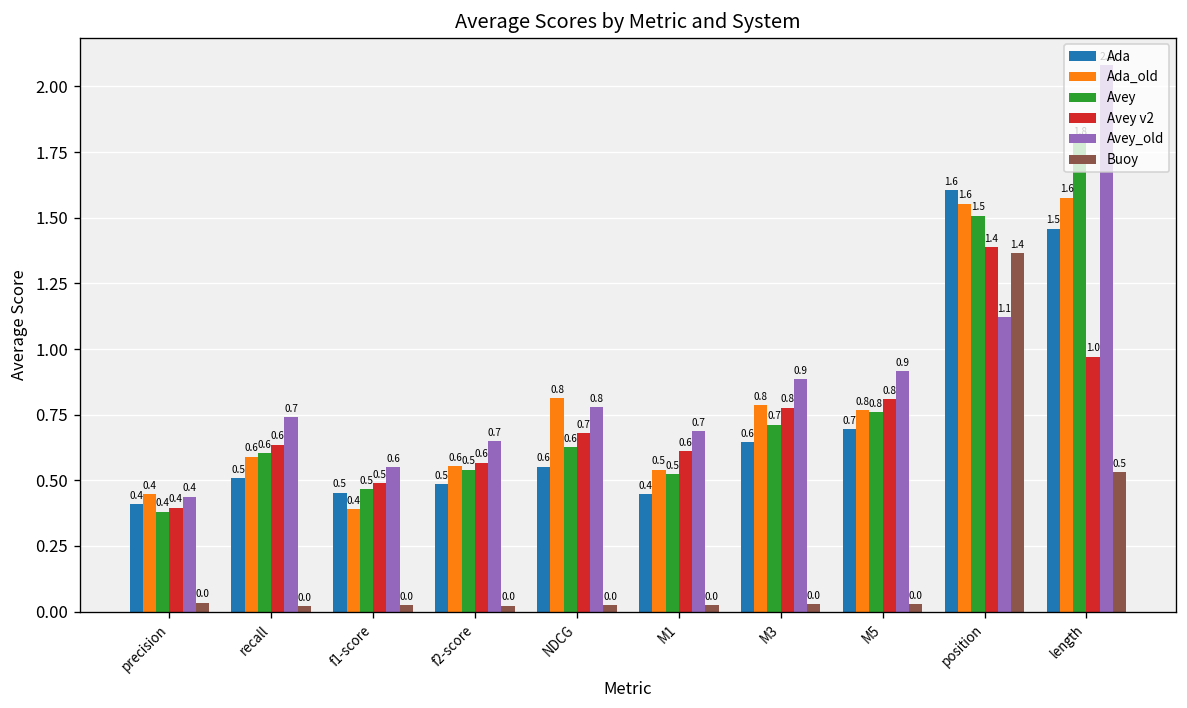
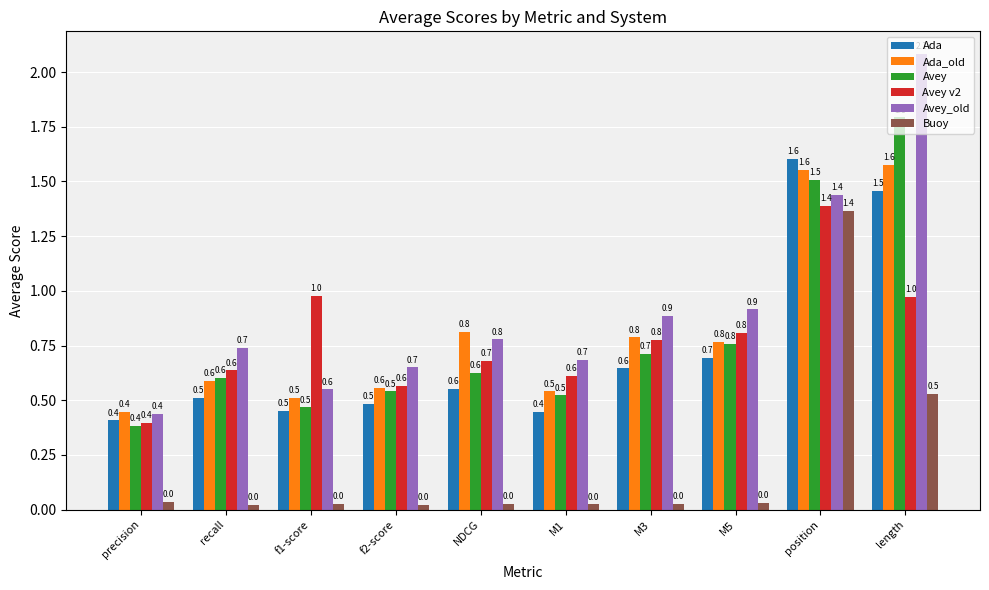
Ada_old, f1-score: 0.4 -> 0.5
Avey v2, f1-score: 0.5 -> 1.0
Avey_old, position: 1.1 -> 1.4
